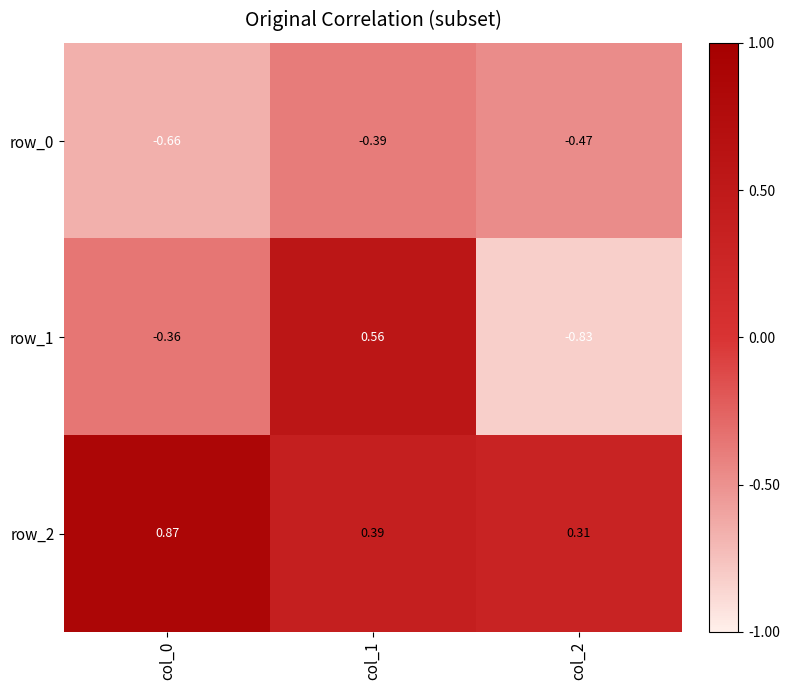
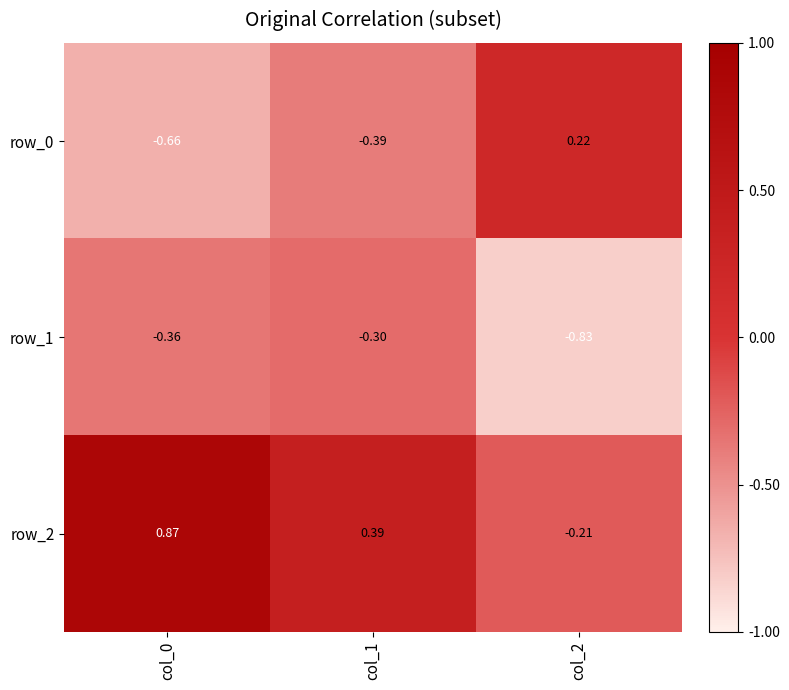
row_0, col_2: -0.47 -> 0.22
row_1, col_1: 0.56 -> -0.30
row_2, col_2: 0.31 -> -0.21
